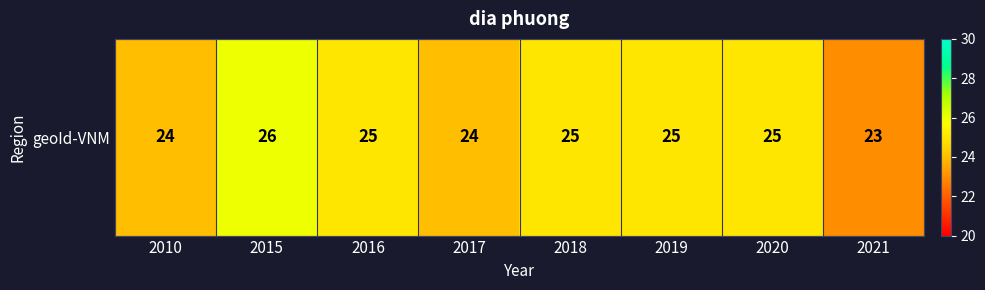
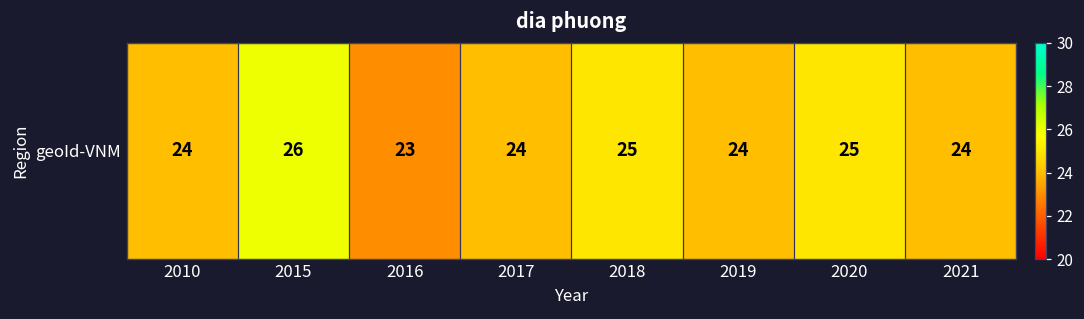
geoId-VNM, 2016: 25 -> 23
geoId-VNM, 2019: 25 -> 24
geoId-VNM, 2021: 23 -> 24
